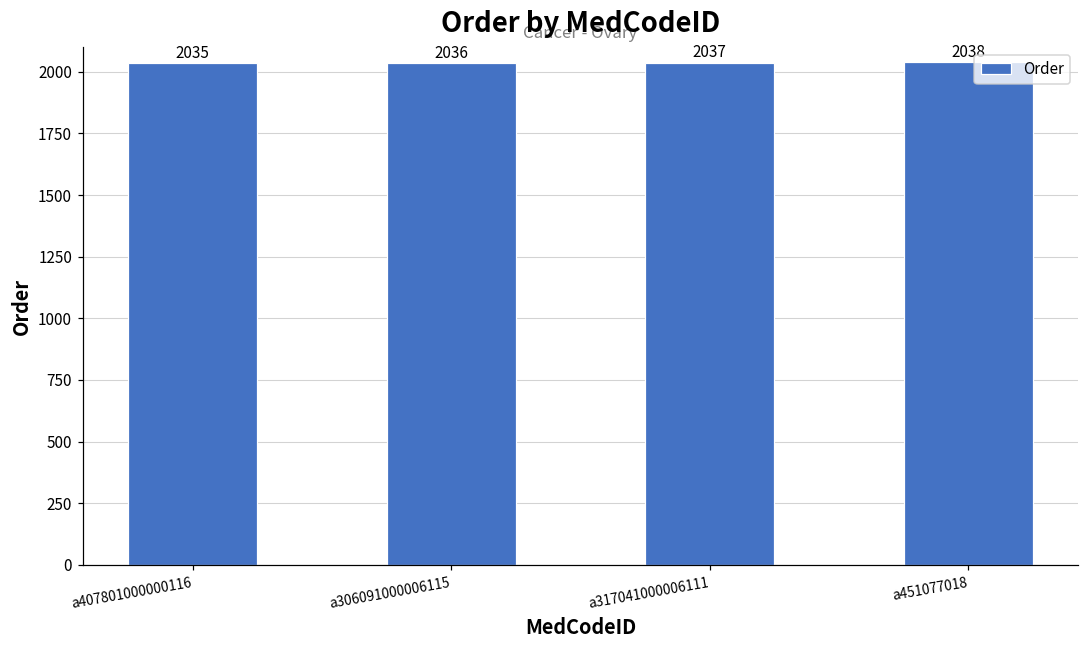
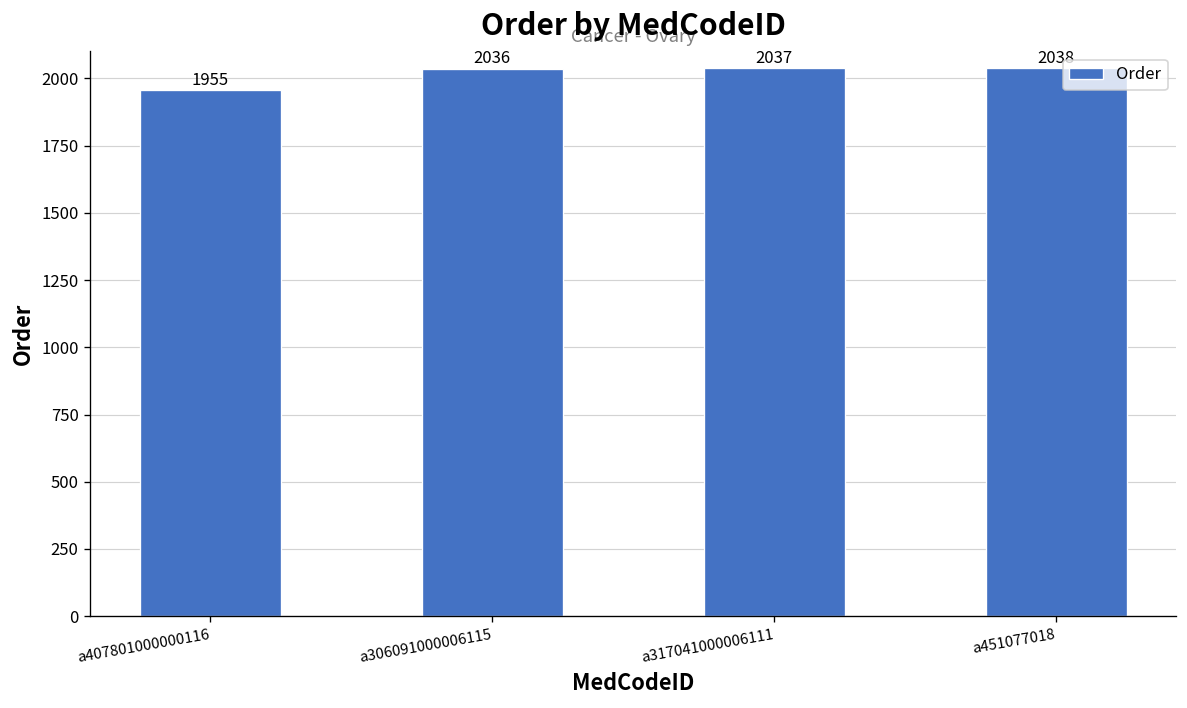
a407801000000116: 2035 -> 1955
